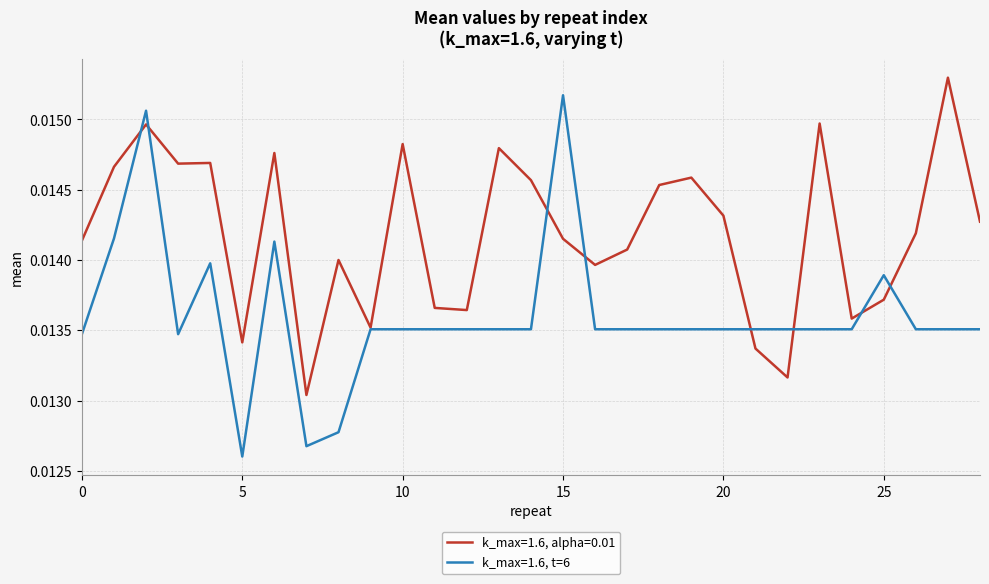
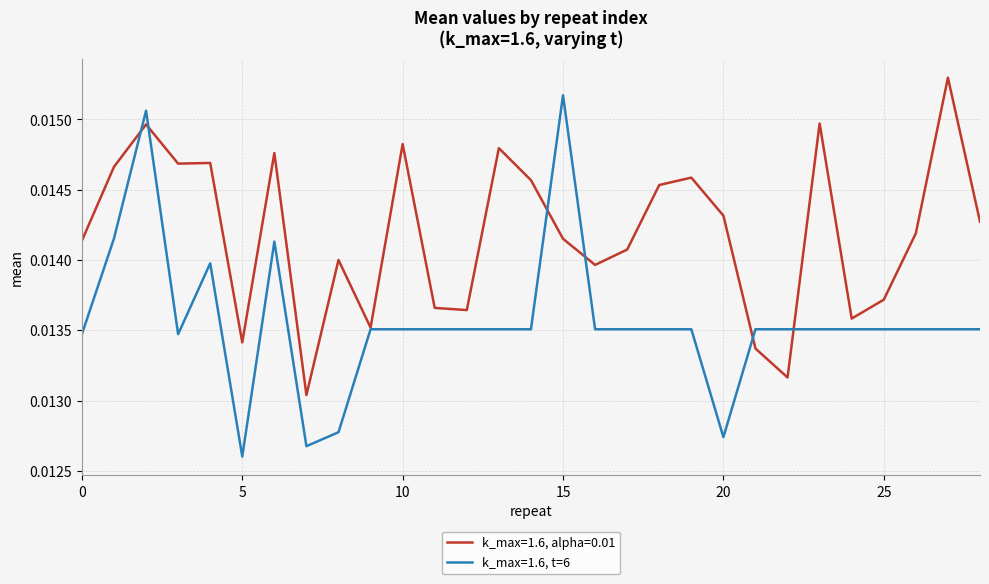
k_max=1.6, t=6, 20: 0.01351 -> 0.01274
k_max=1.6, t=6, 25: 0.01389 -> 0.01351
